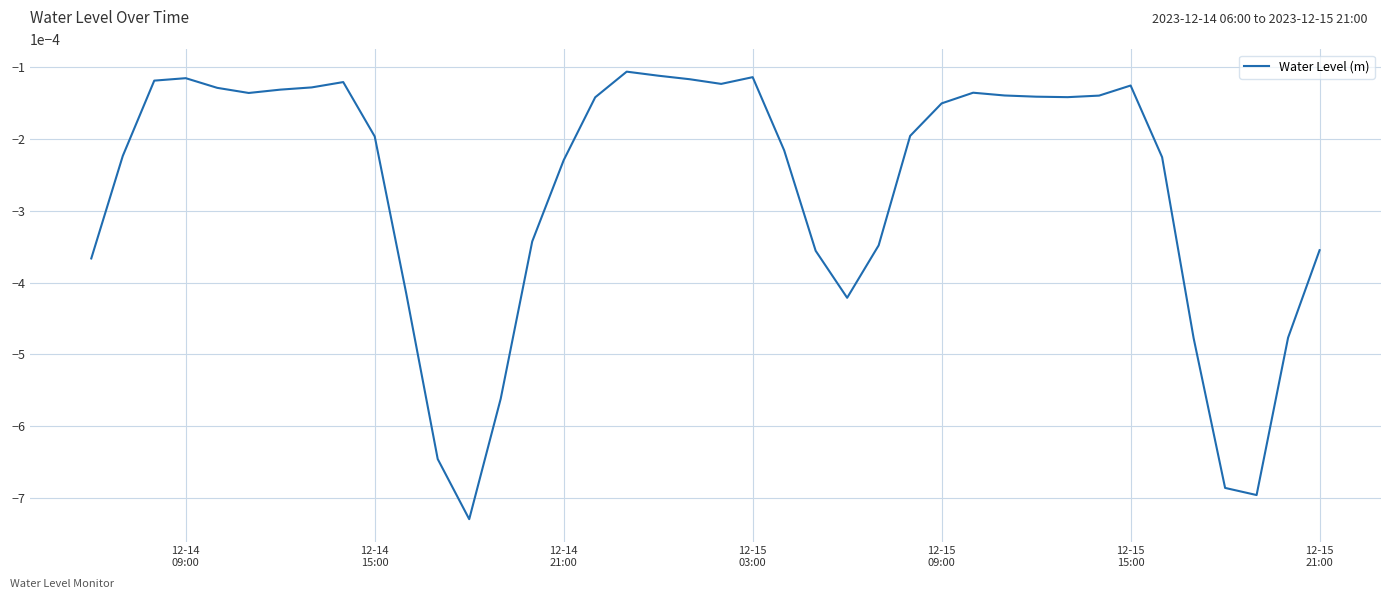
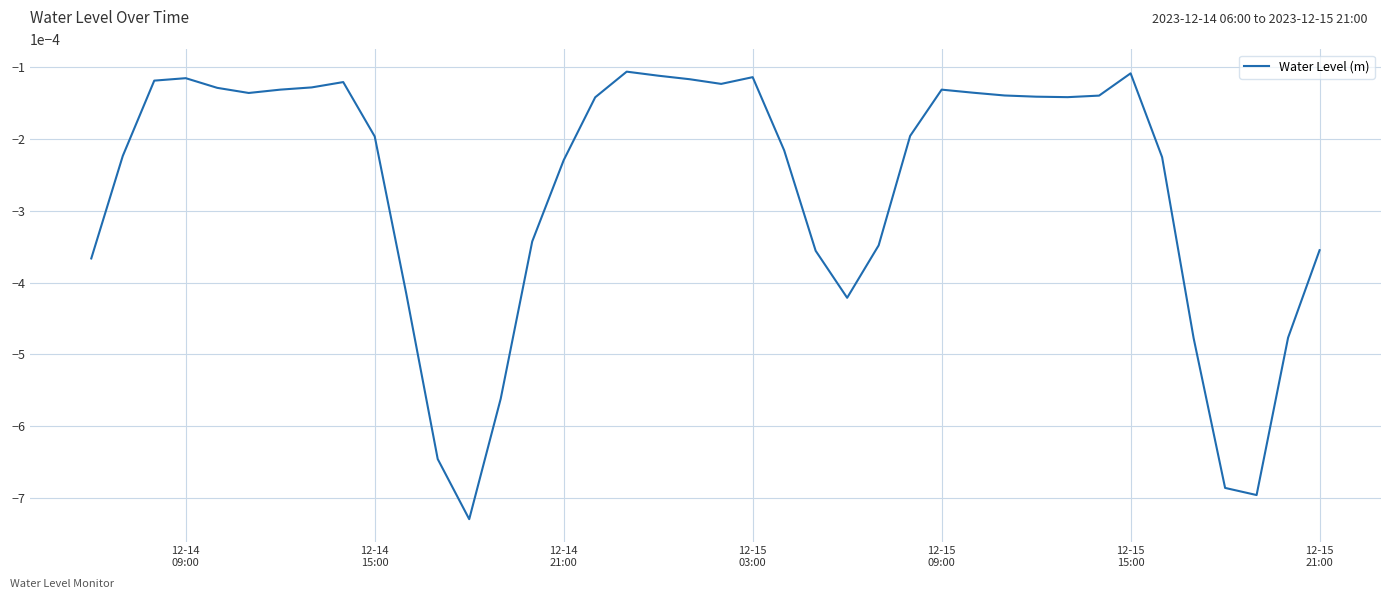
12-15 09:00: -0.00015 -> -0.00013
12-15 15:00: -0.00013 -> -0.00011
